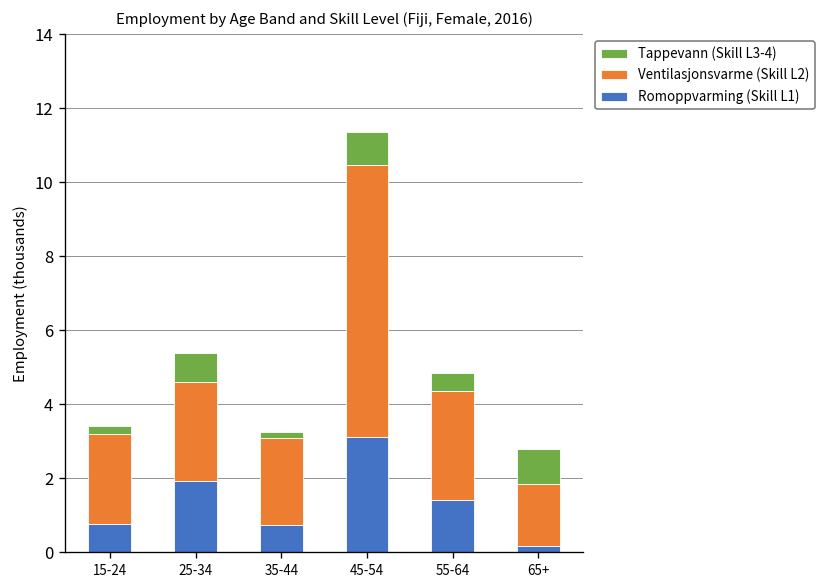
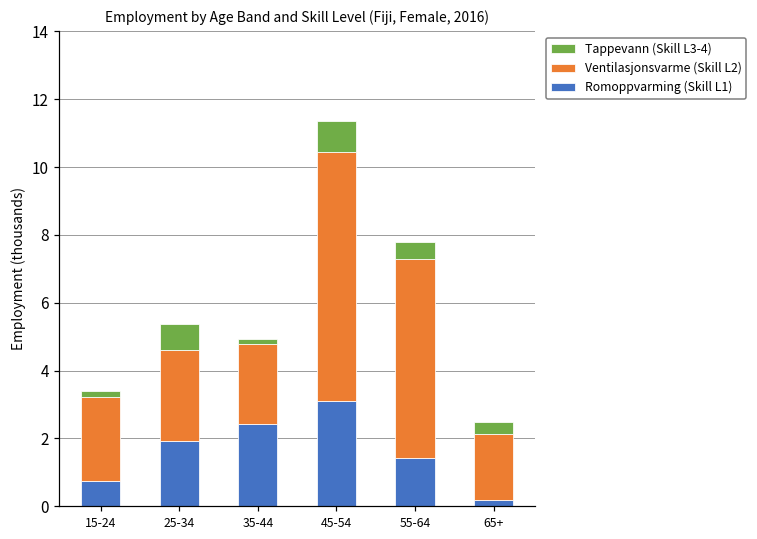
Romoppvarming (Skill L1), 35-44: 0.7 -> 2.4
Ventilasjonsvarme (Skill L2), 55-64: 2.9 -> 5.9
Ventilasjonsvarme (Skill L2), 65+: 1.7 -> 1.9
Tappevann (Skill L3-4), 65+: 0.9 -> 0.4
